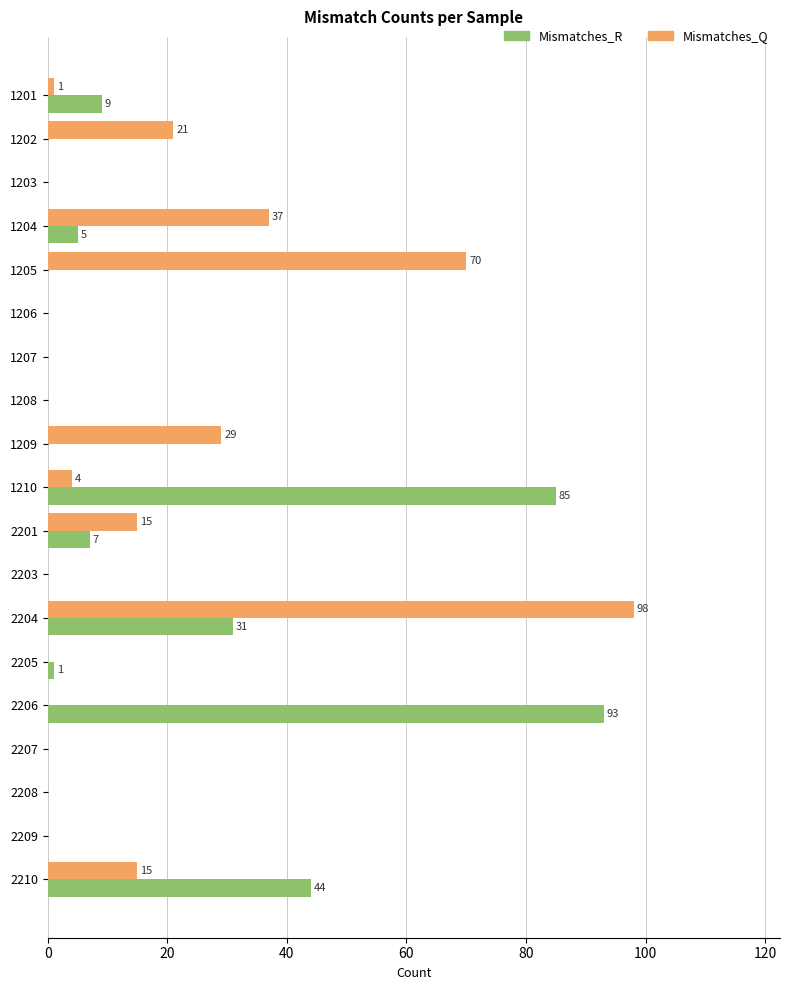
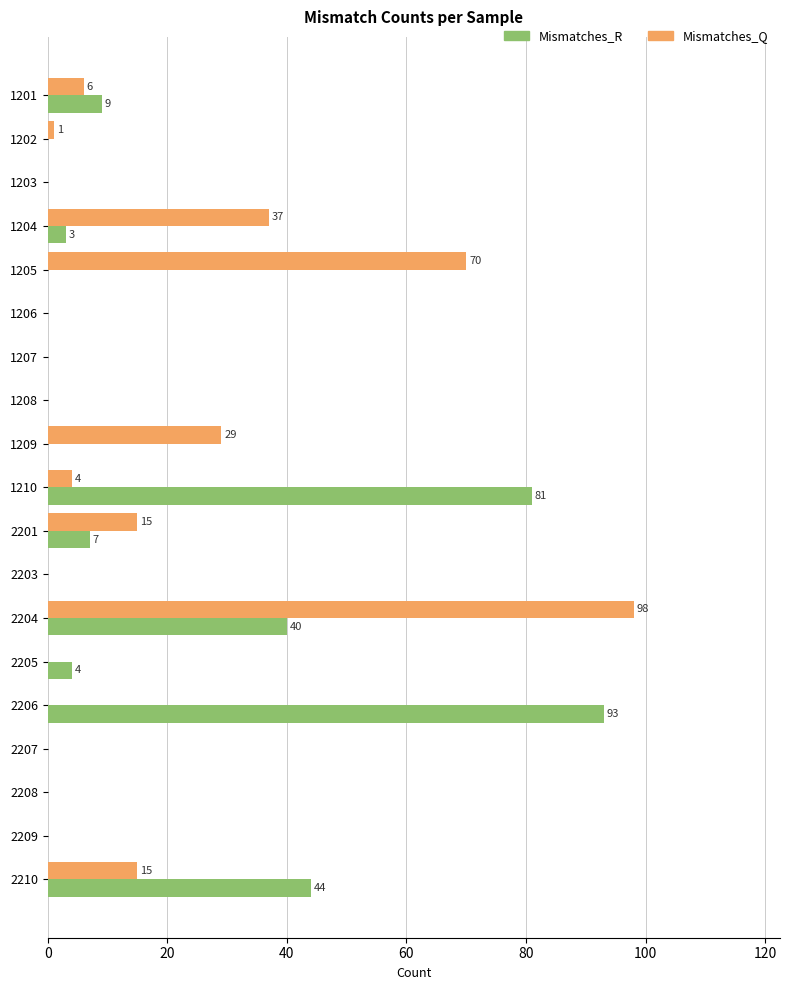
Mismatches_Q, 1201: 1 -> 6
Mismatches_Q, 1202: 21 -> 1
Mismatches_R, 1204: 5 -> 3
Mismatches_R, 1210: 85 -> 81
Mismatches_R, 2204: 31 -> 40
Mismatches_R, 2205: 1 -> 4
